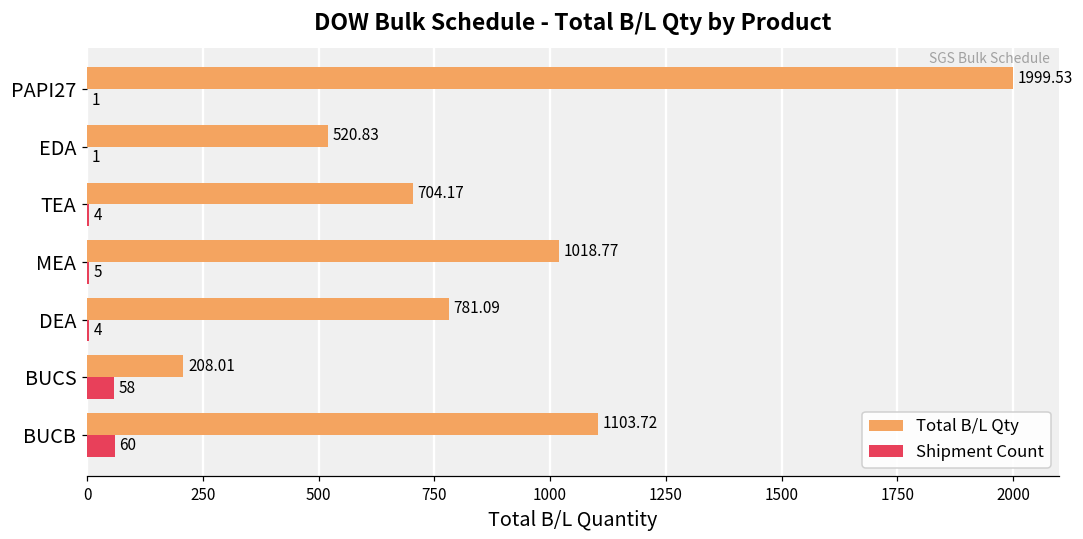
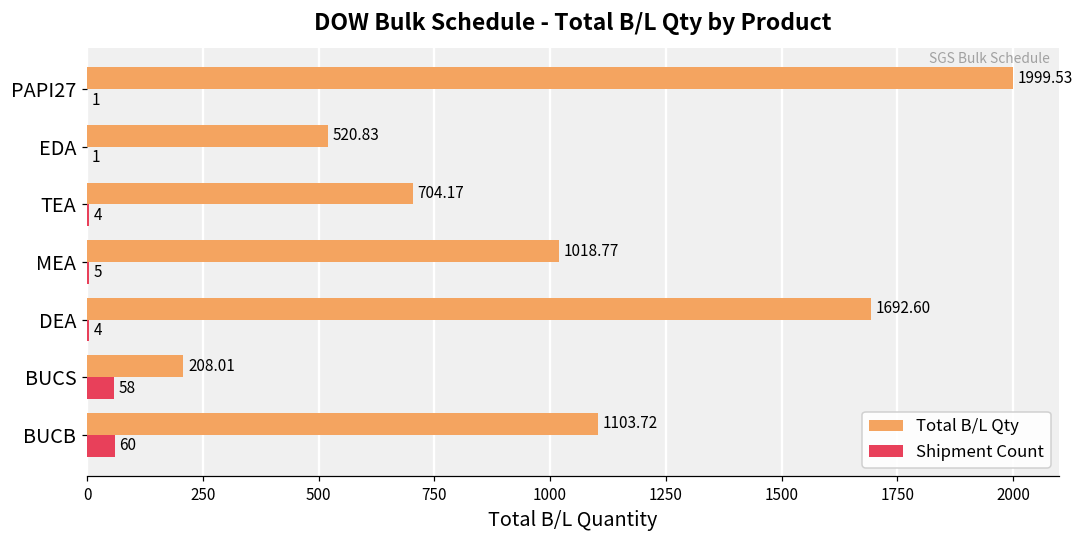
Total B/L Qty, DEA: 781.09 -> 1692.60
